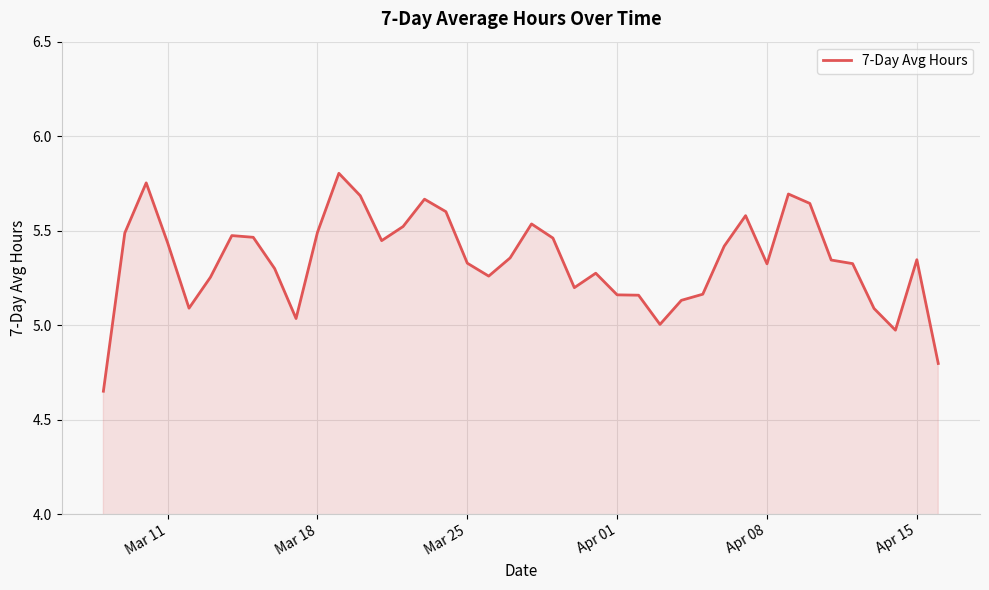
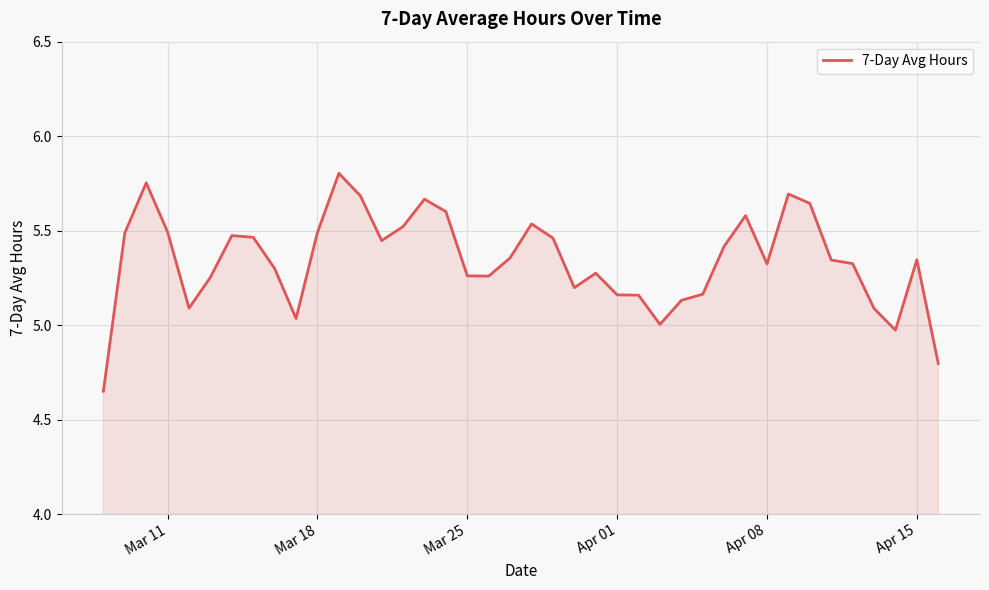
Mar 11: 5.44 -> 5.49
Mar 25: 5.33 -> 5.26
